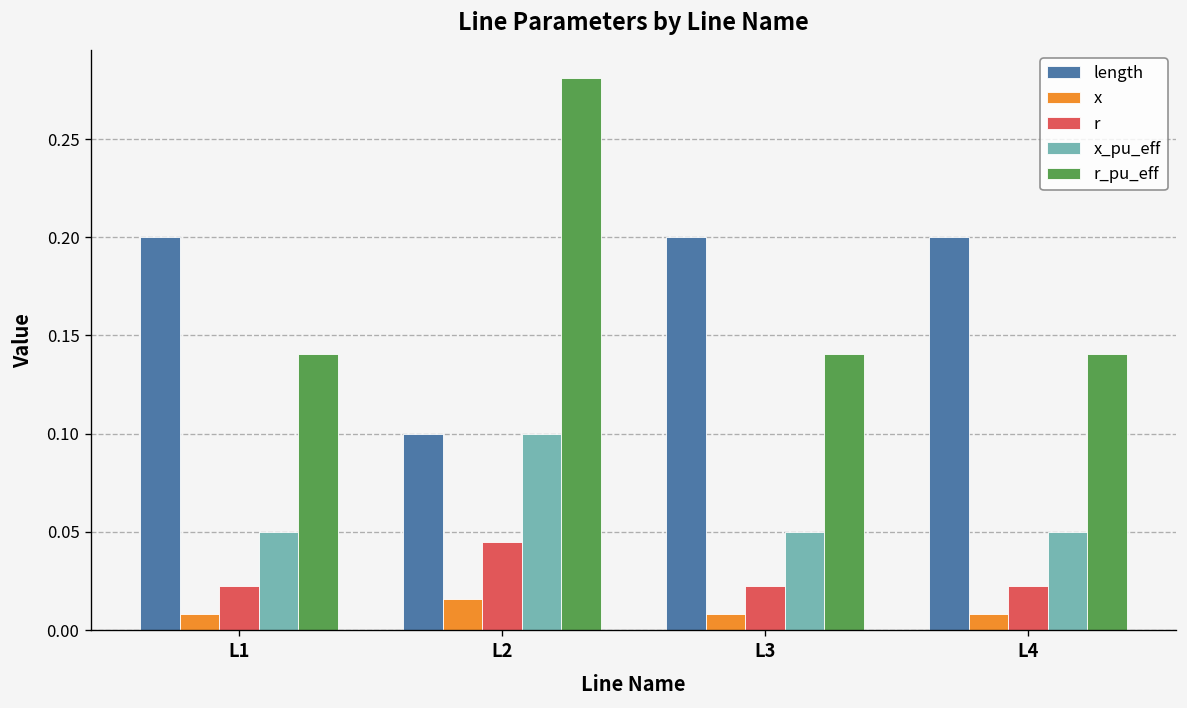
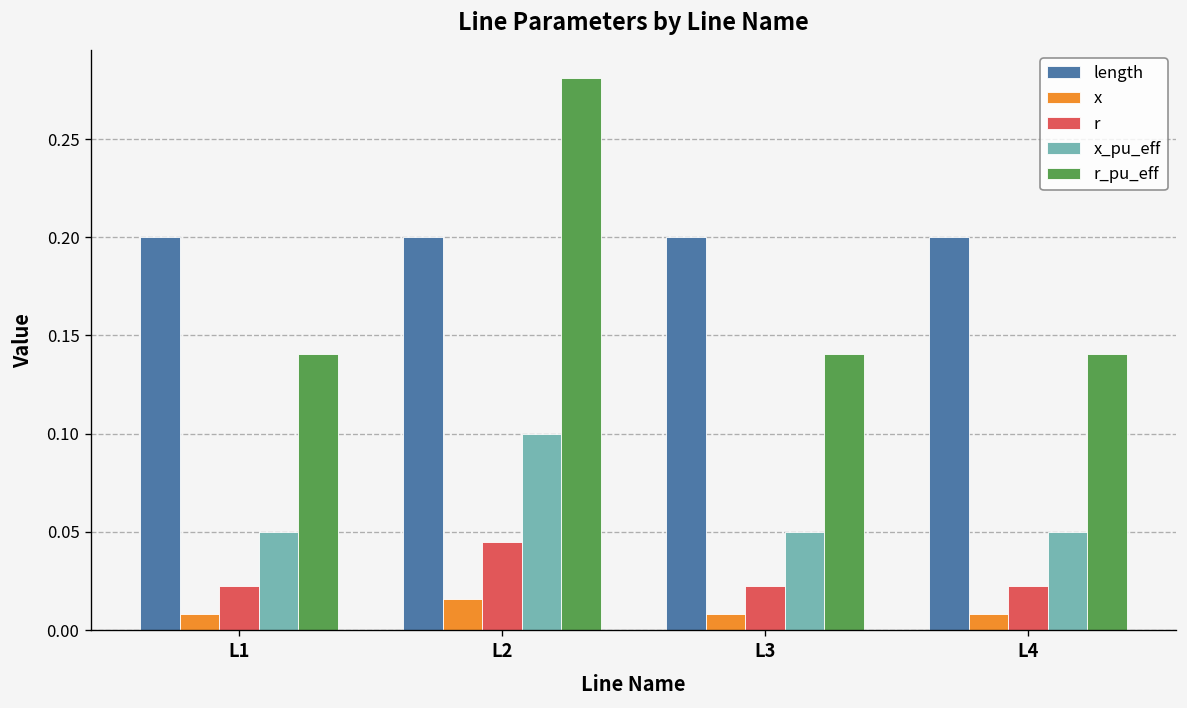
length, L2: 0.1 -> 0.2
